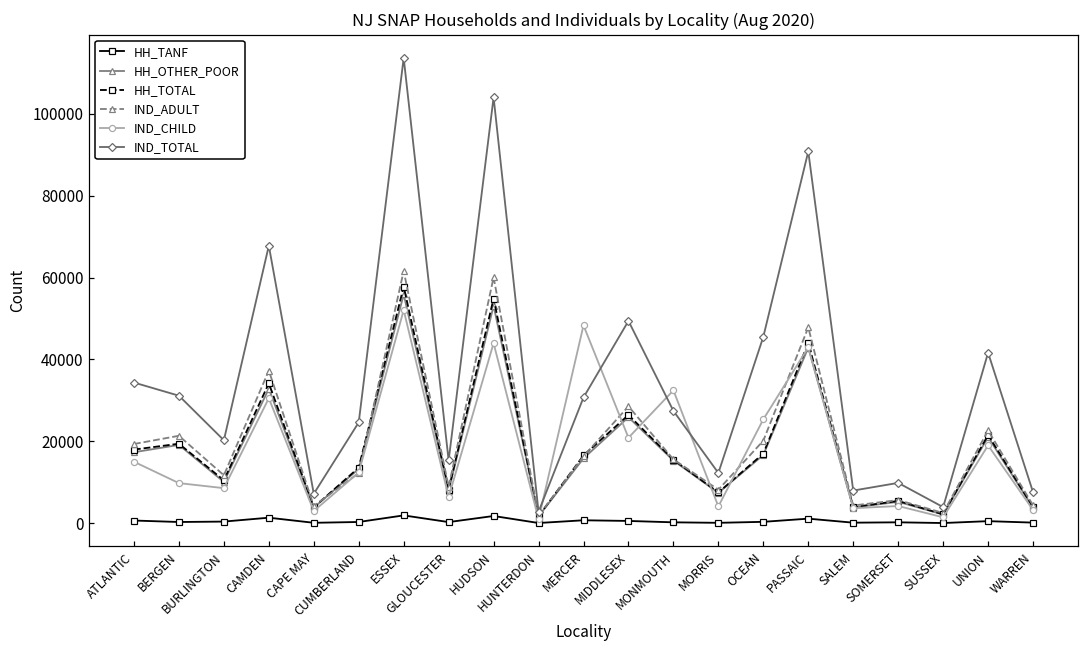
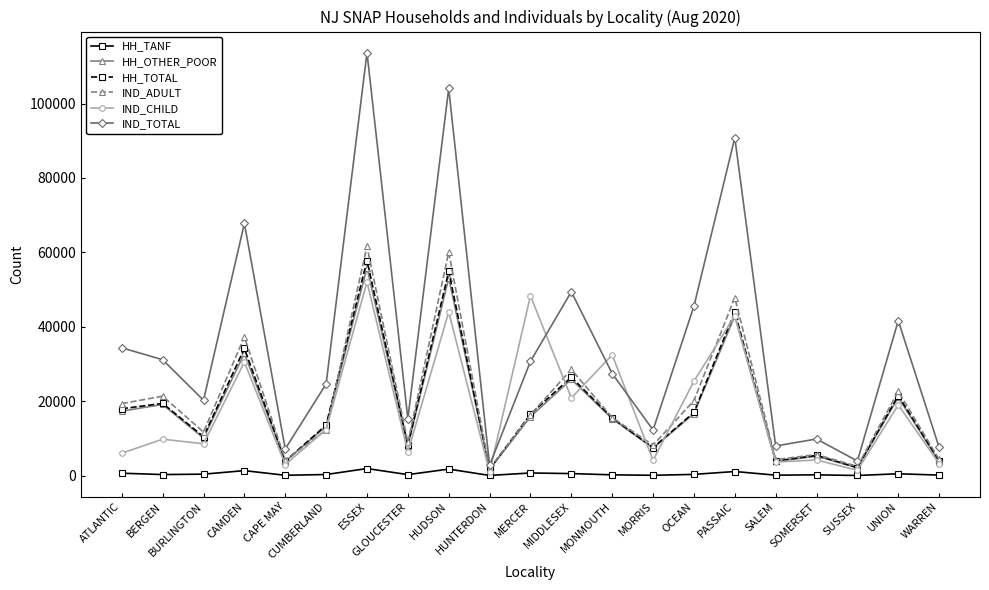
IND_CHILD, ATLANTIC: 15000 -> 6000
